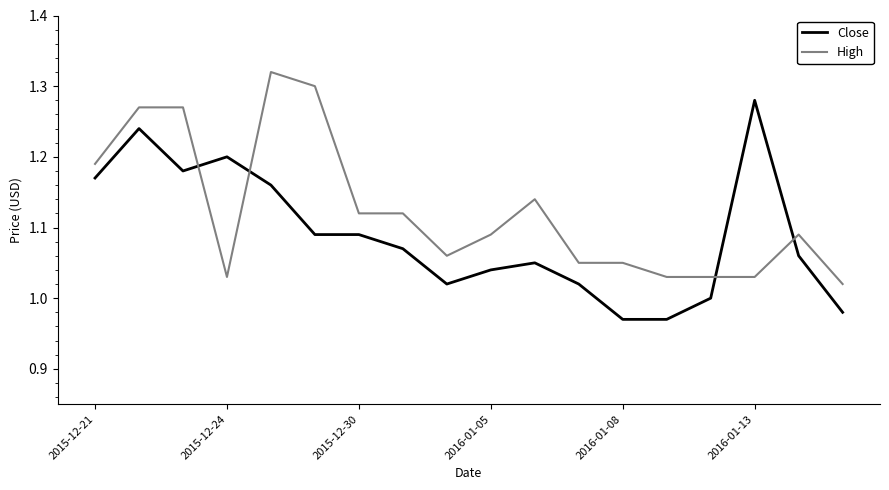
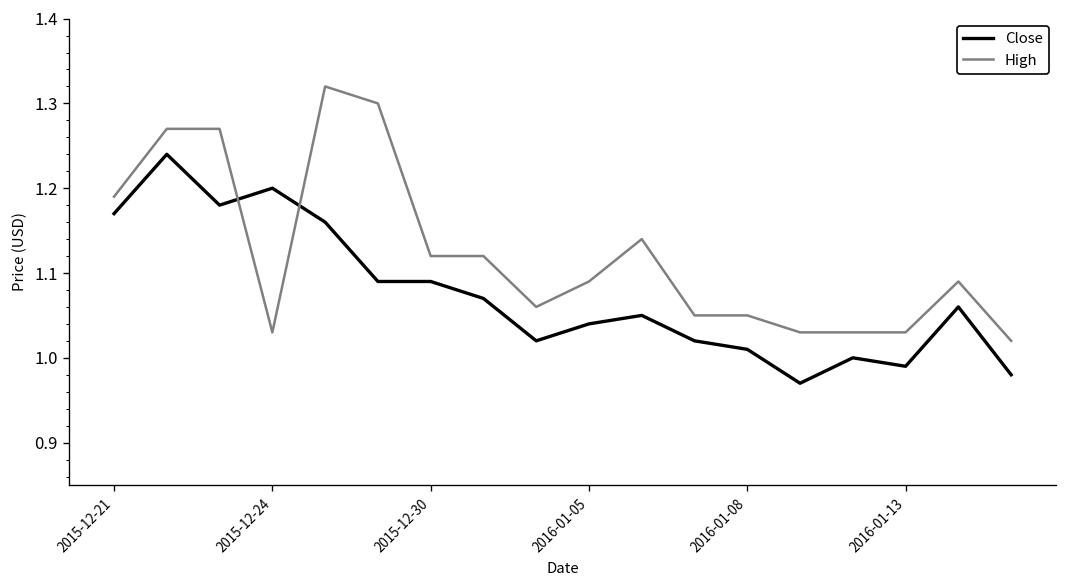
Close, 2016-01-08: 0.97 -> 1.01
Close, 2016-01-13: 1.28 -> 0.99
